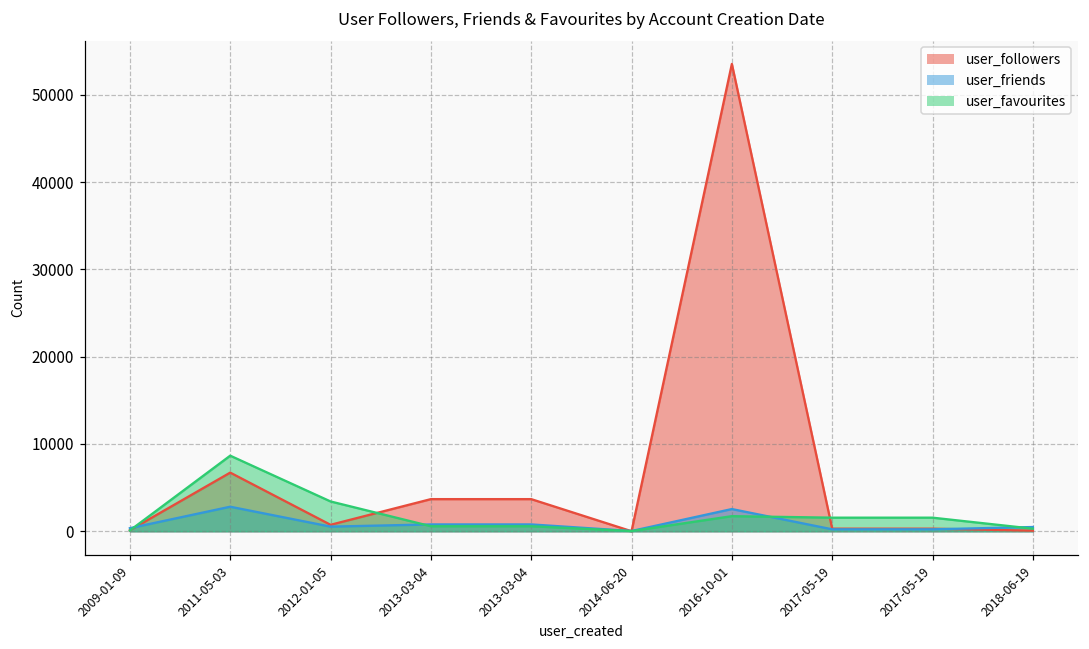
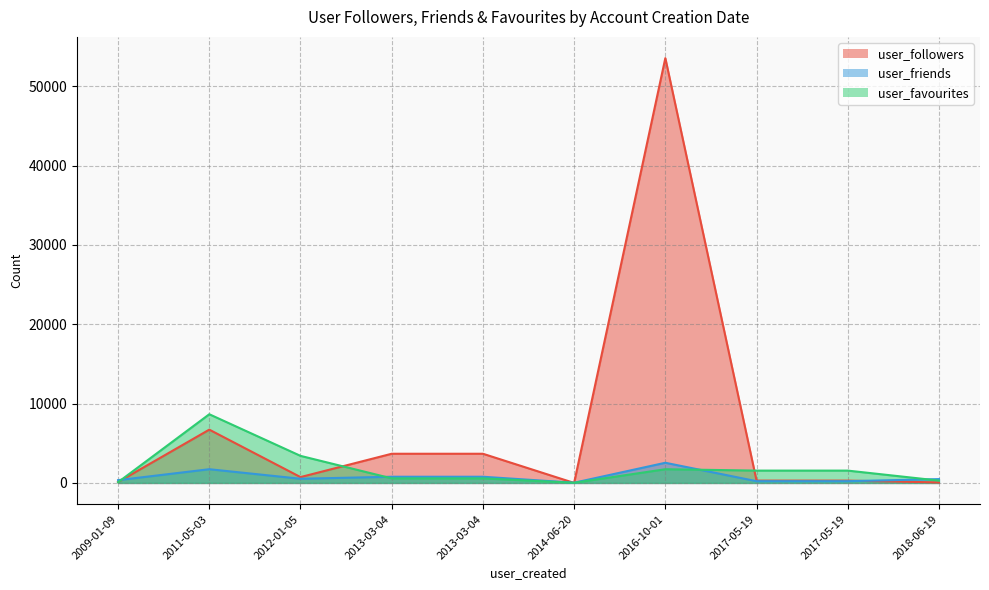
user_friends, 2011-05-03: 3000 -> 2000
